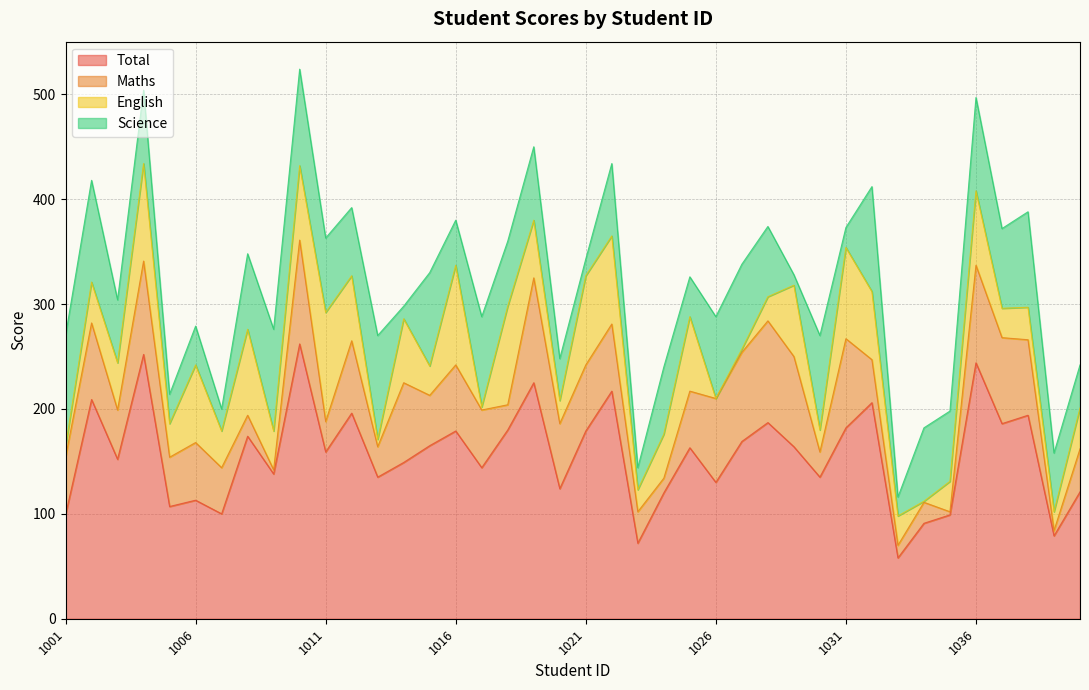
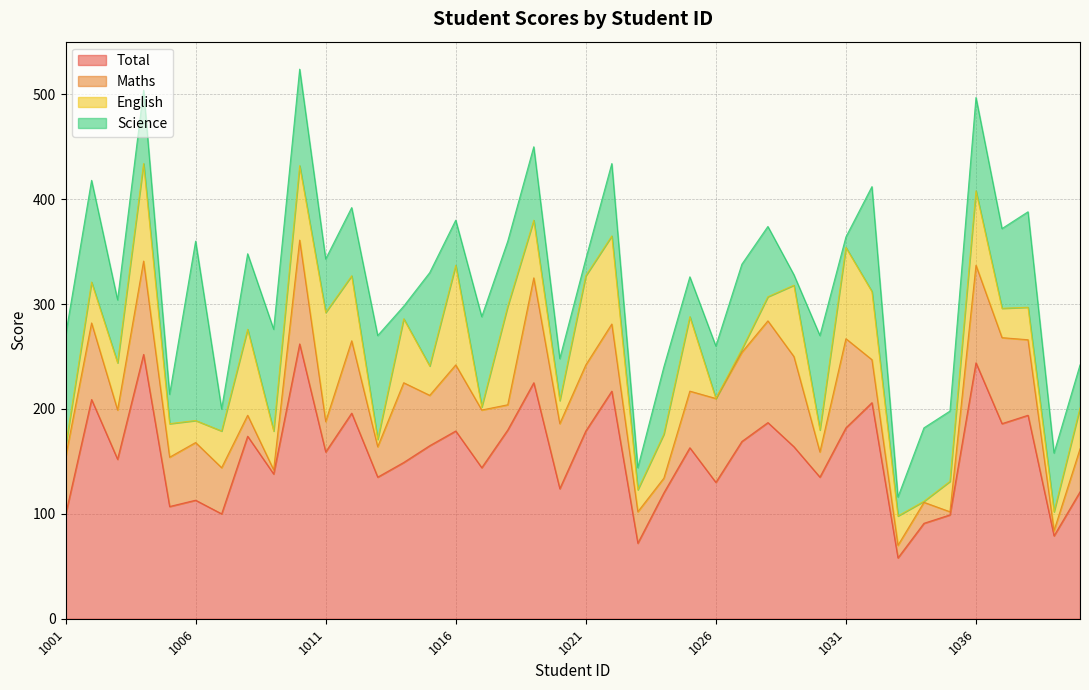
English, 1006: 74 -> 21
Science, 1006: 37 -> 171
Science, 1011: 71 -> 51
Science, 1026: 78 -> 50
Science, 1031: 19 -> 10
